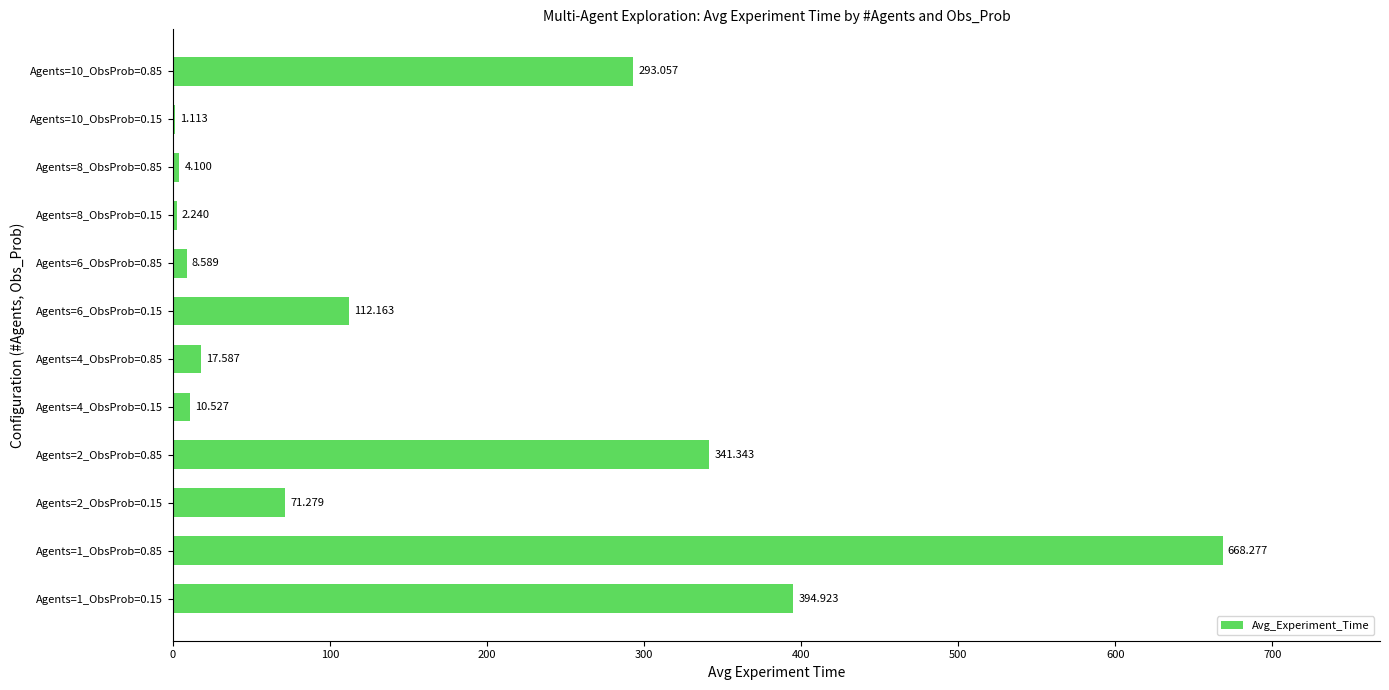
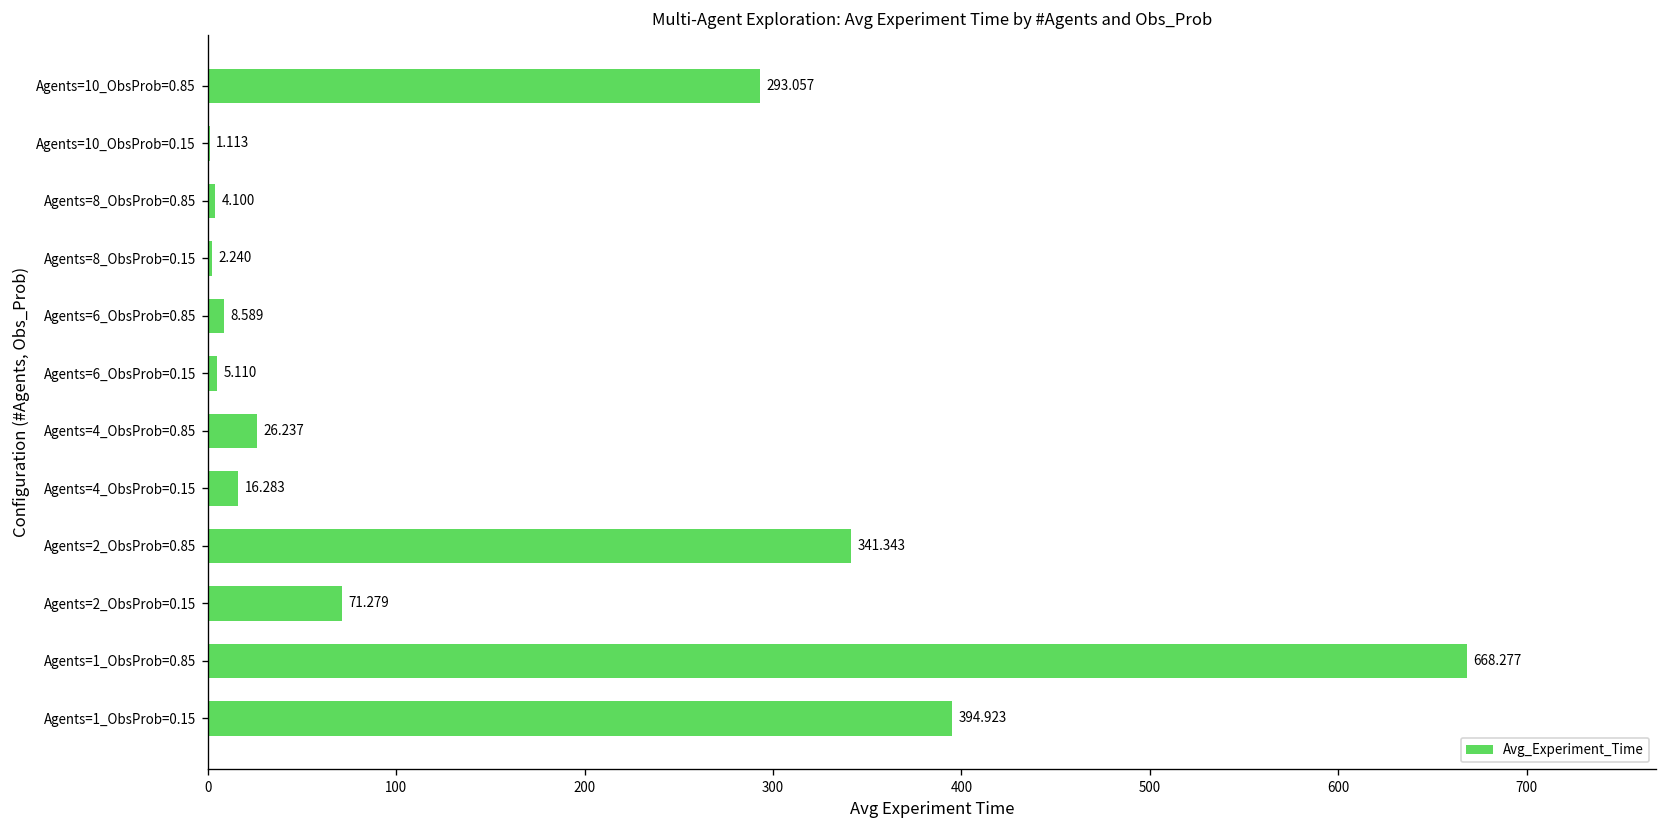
Agents=6_ObsProb=0.15: 112.163 -> 5.110
Agents=4_ObsProb=0.85: 17.587 -> 26.237
Agents=4_ObsProb=0.15: 10.527 -> 16.283
